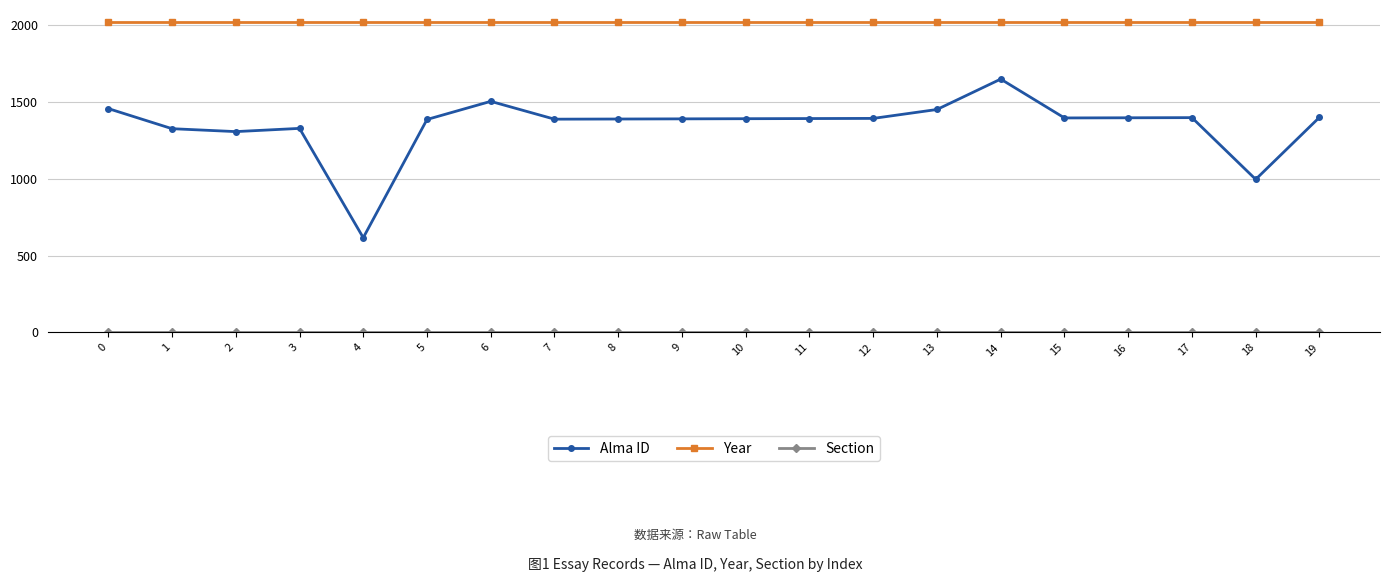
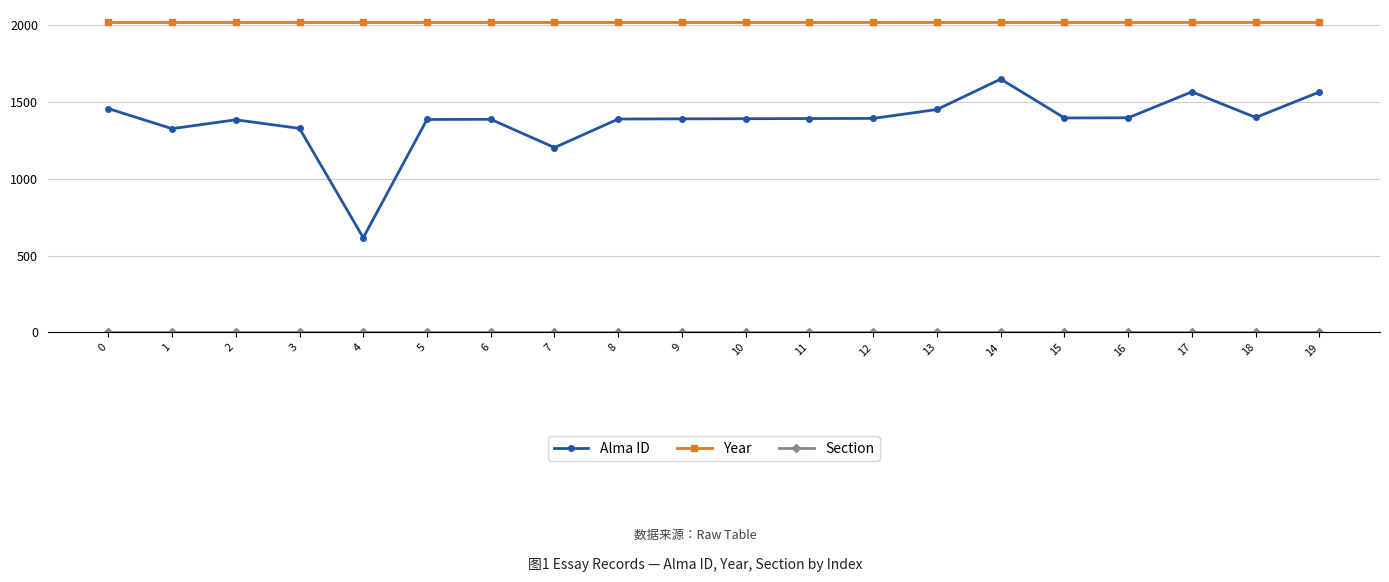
Alma ID, 2: 1310 -> 1390
Alma ID, 6: 1510 -> 1390
Alma ID, 7: 1390 -> 1200
Alma ID, 17: 1400 -> 1570
Alma ID, 18: 1000 -> 1400
Alma ID, 19: 1400 -> 1570
